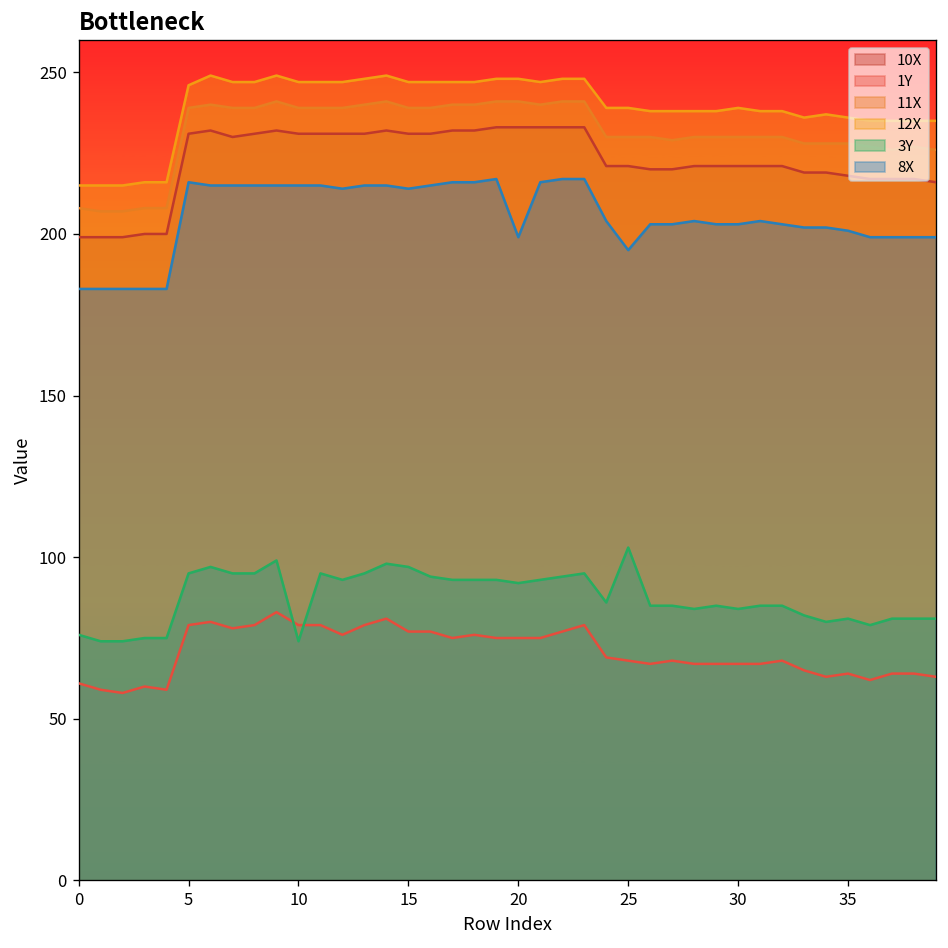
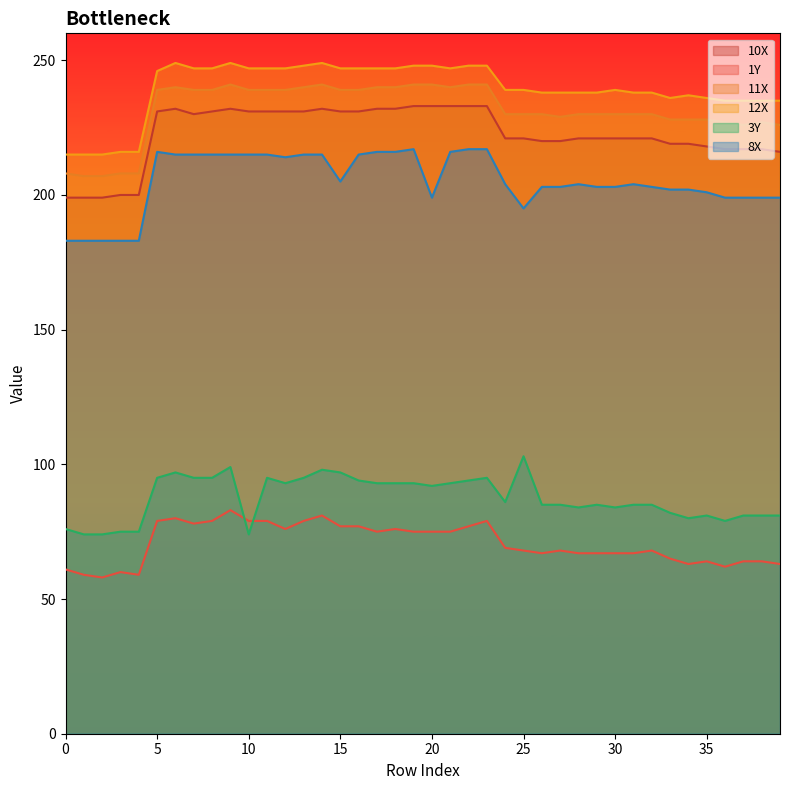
8X, 15: 214 -> 205
